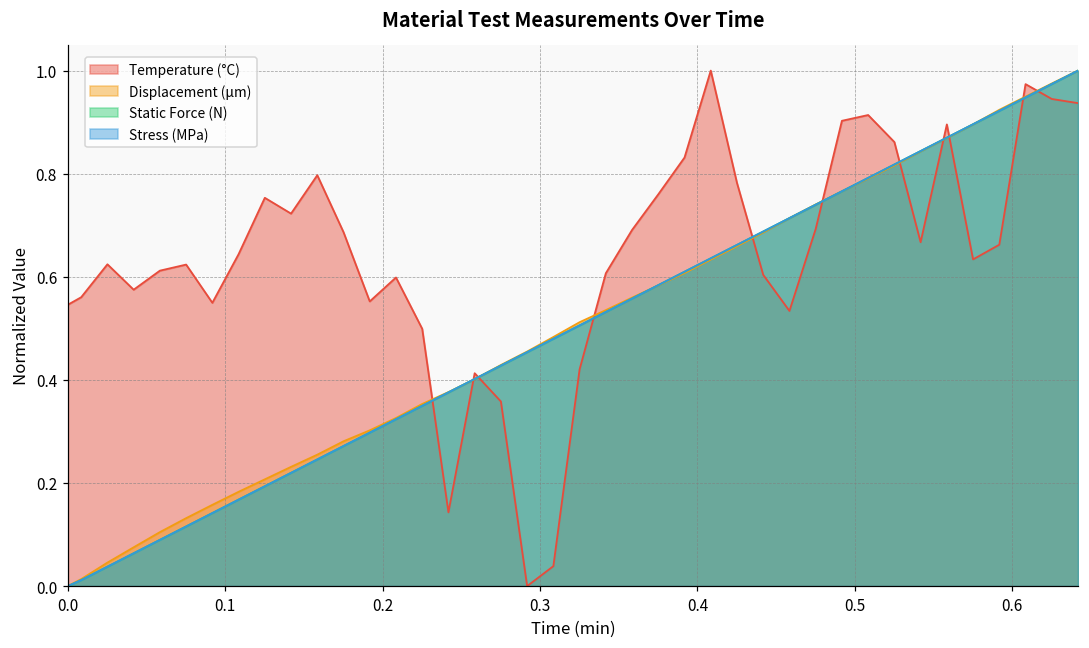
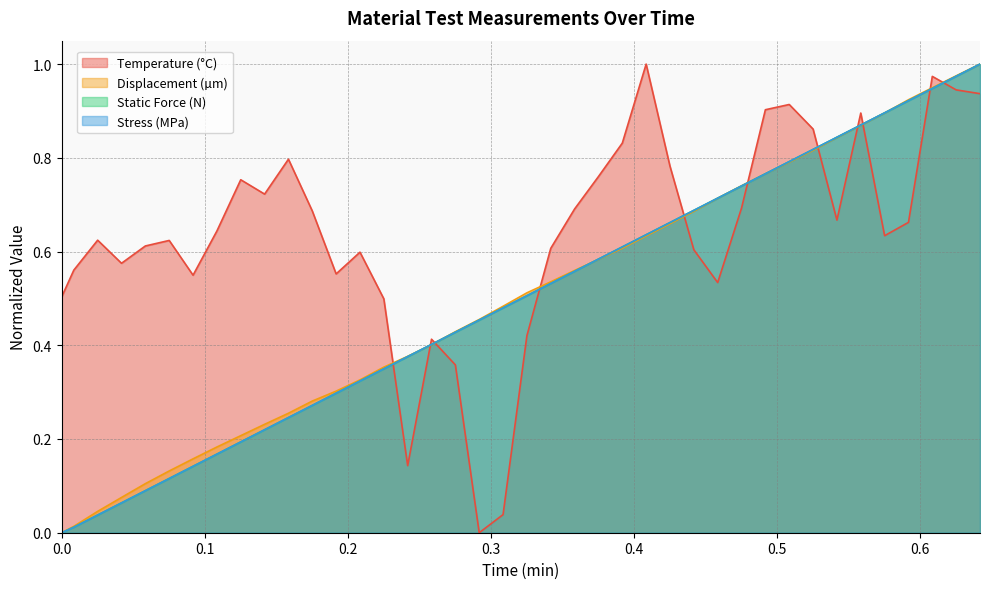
Temperature (°C), 0.0: 0.55 -> 0.50
